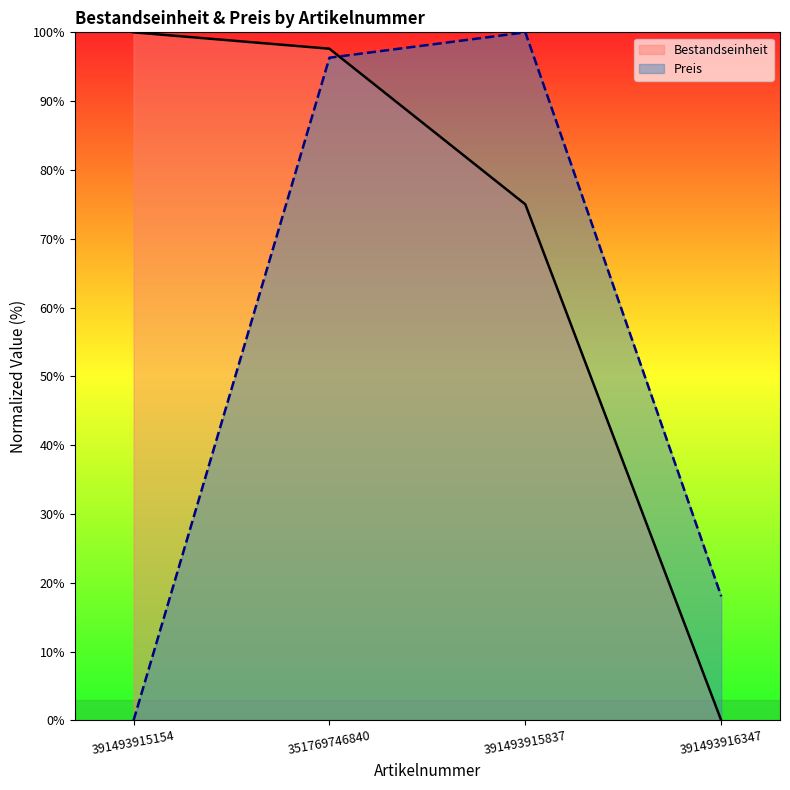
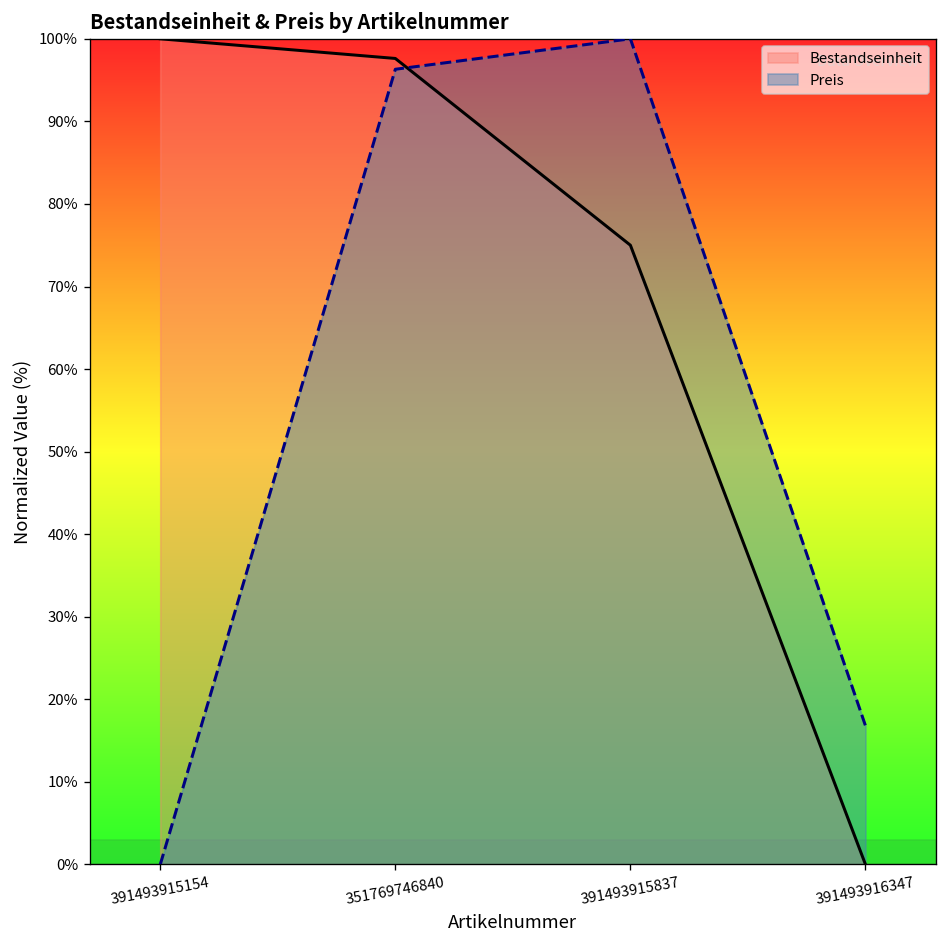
Preis, 391493916347: 18% -> 17%
